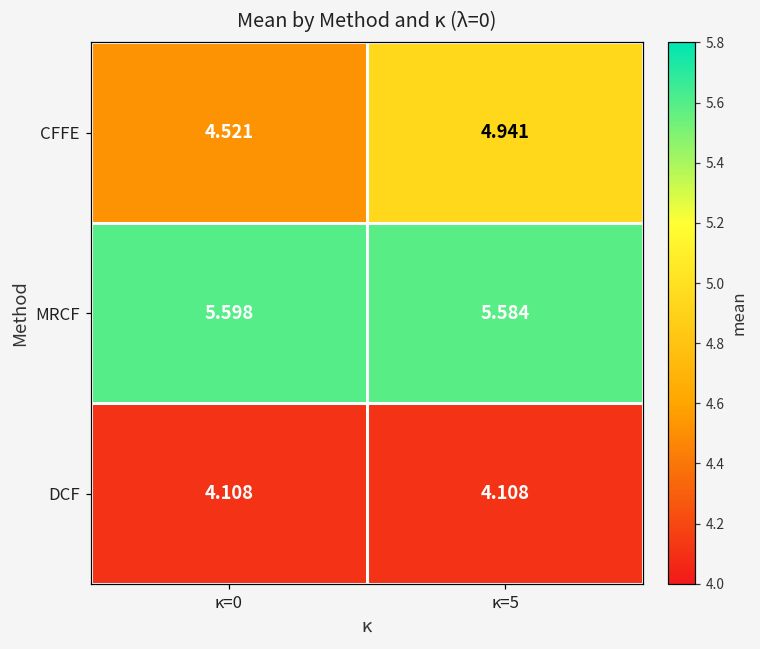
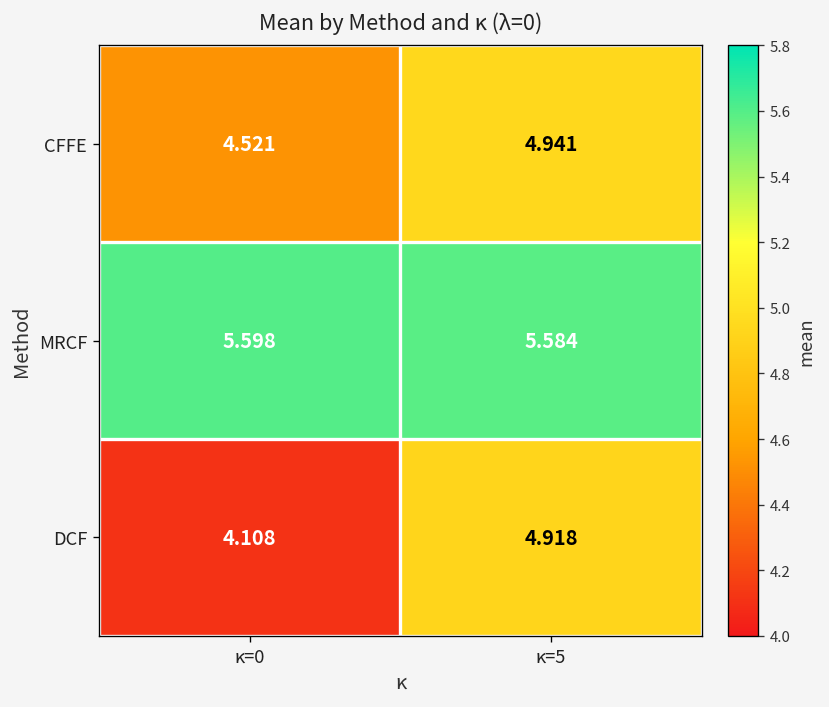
DCF, κ=5: 4.108 -> 4.918
